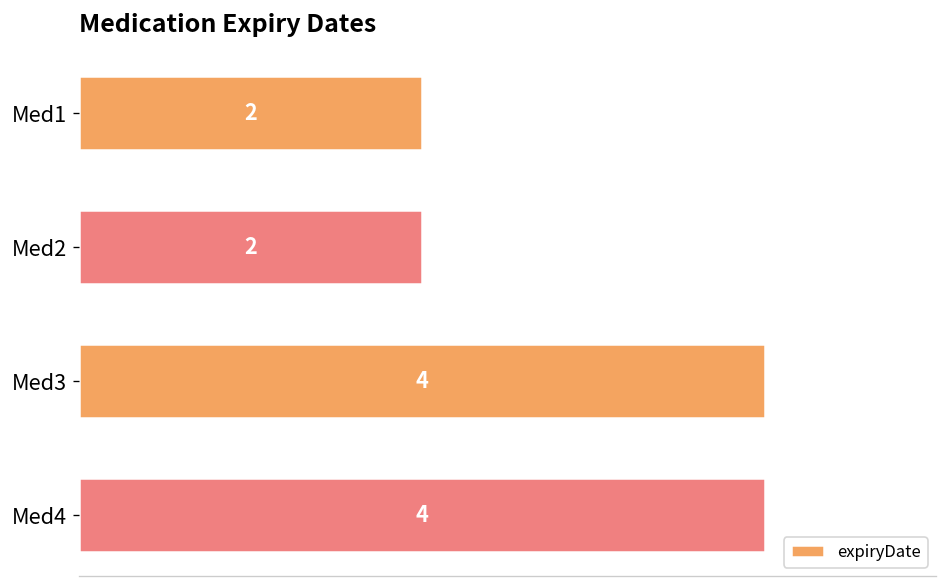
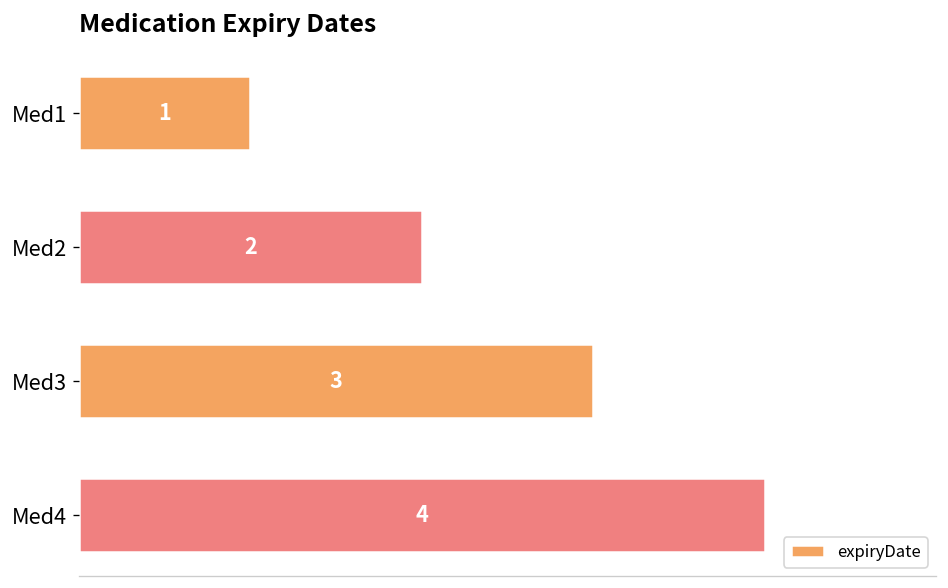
Med1: 2 -> 1
Med3: 4 -> 3
